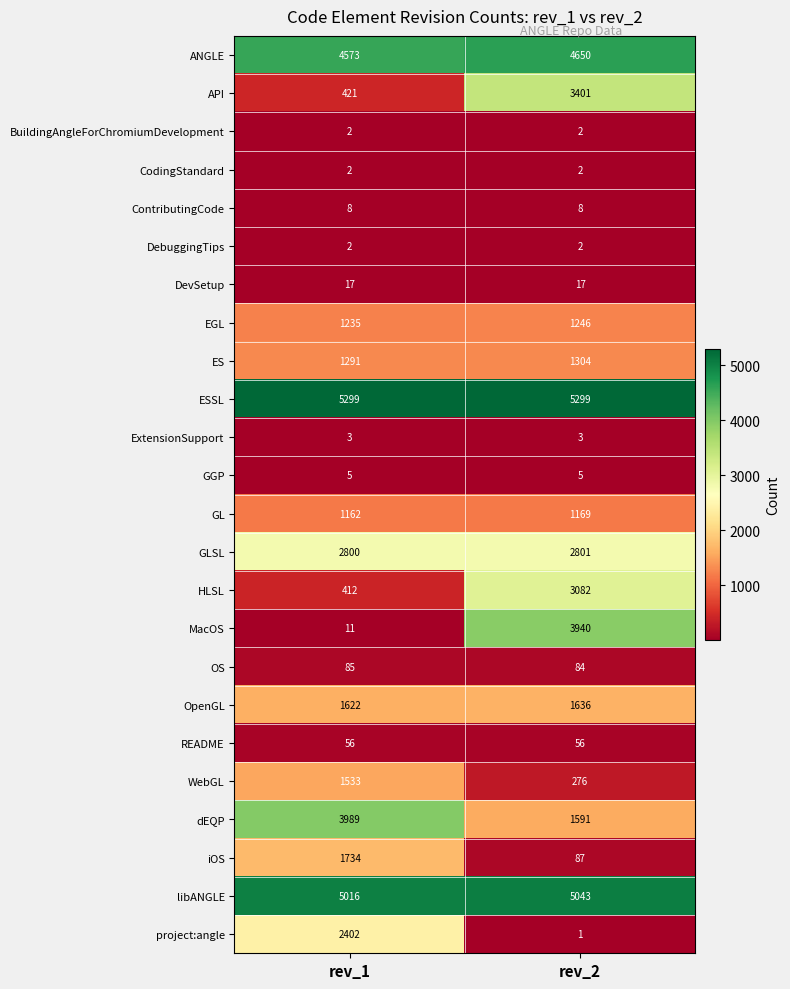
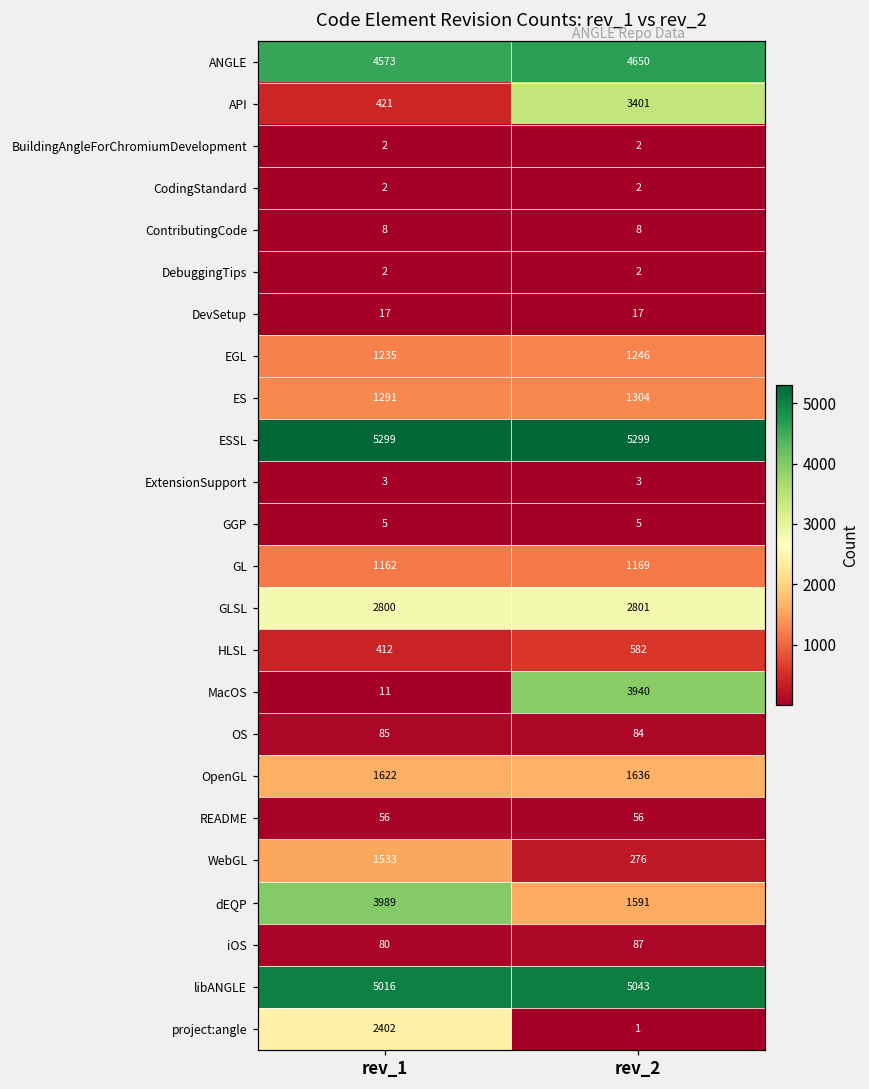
HLSL, rev_2: 3082 -> 582
iOS, rev_1: 1734 -> 80
